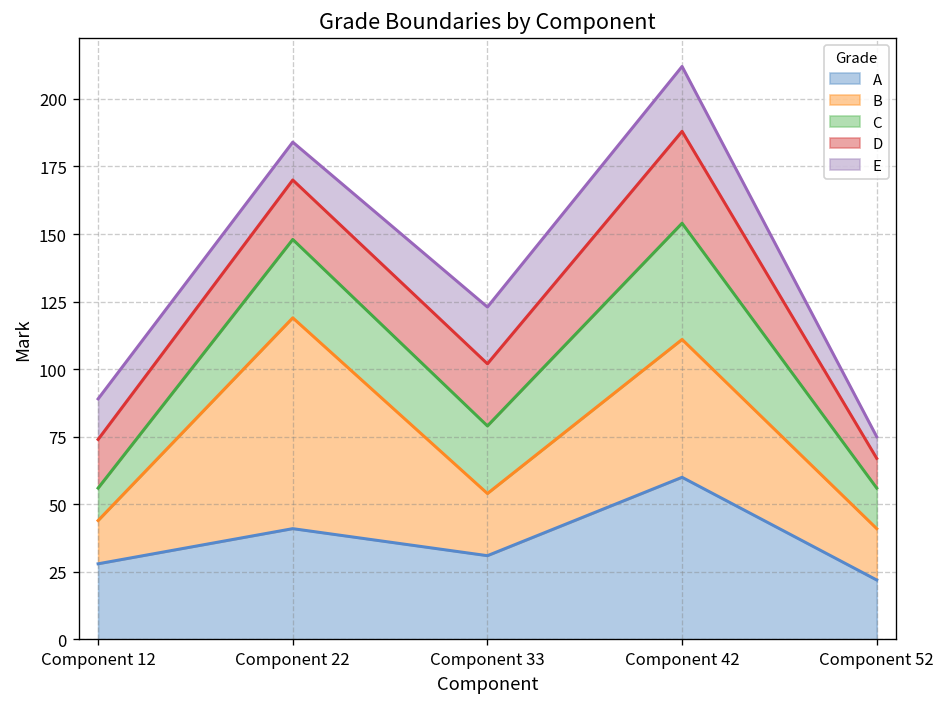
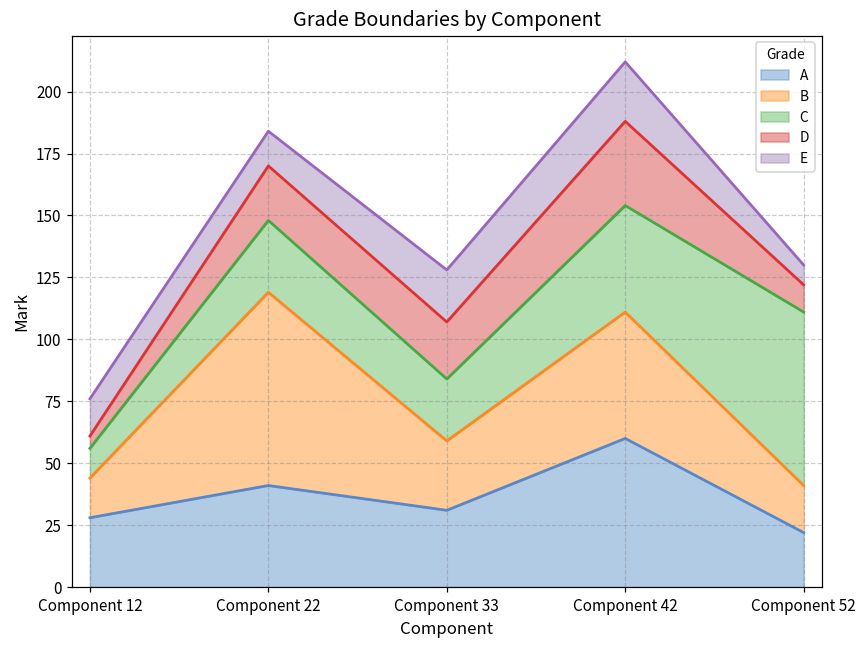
D, Component 12: 18 -> 5
B, Component 33: 23 -> 28
C, Component 52: 15 -> 70
